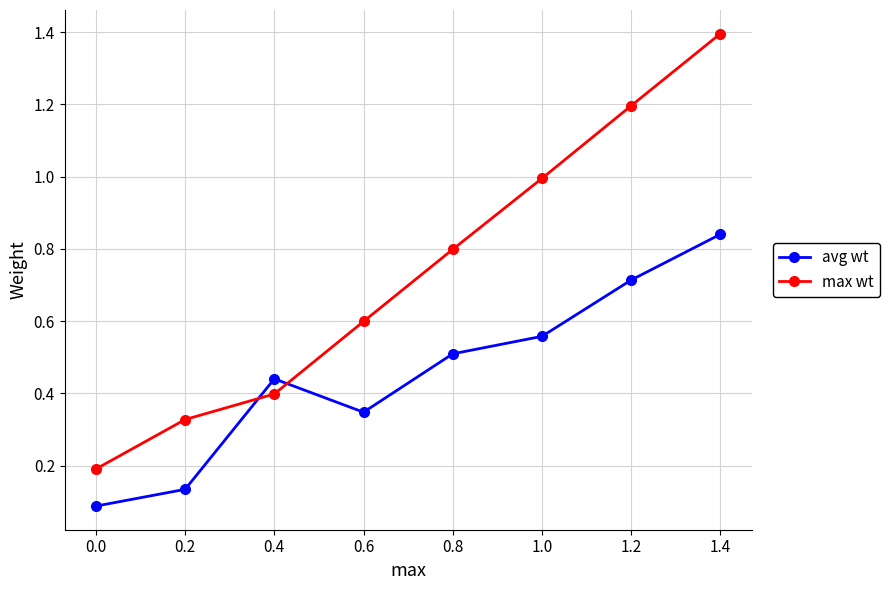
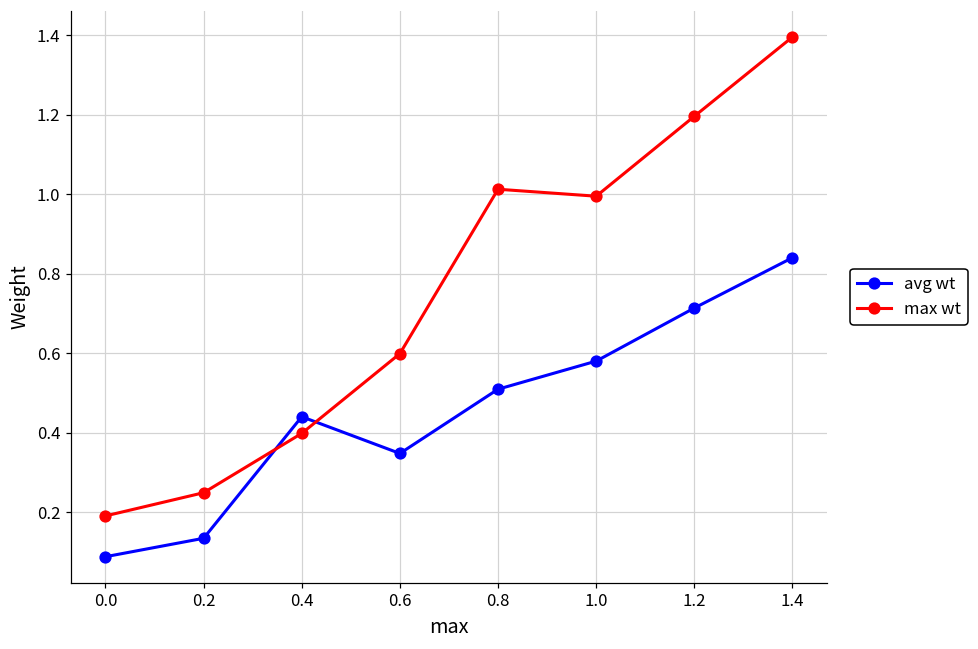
max wt, 0.2: 0.33 -> 0.25
max wt, 0.8: 0.80 -> 1.01
avg wt, 1.0: 0.56 -> 0.58
